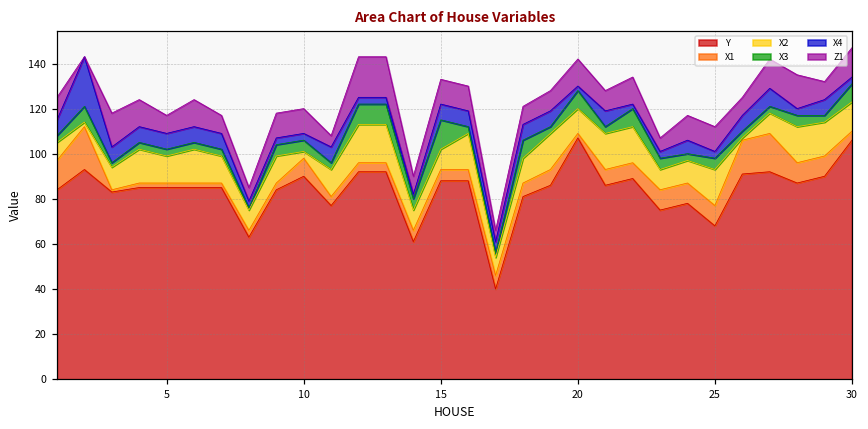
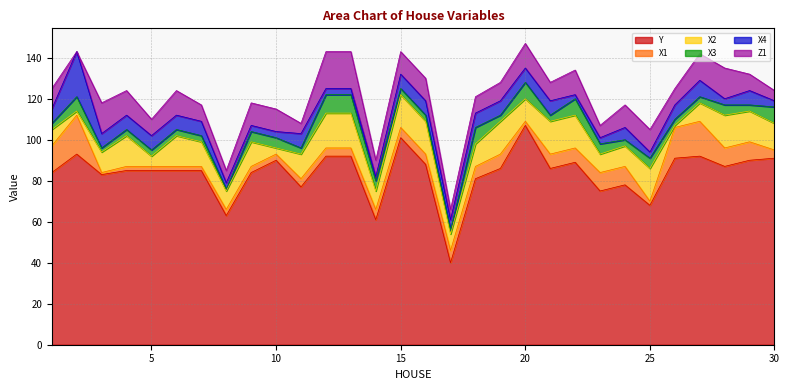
X2, 5: 12 -> 5
X1, 10: 8 -> 3
Y, 15: 88 -> 101
X2, 15: 9 -> 16
X3, 15: 13 -> 3
X4, 20: 2 -> 7
X1, 25: 9 -> 2
Y, 30: 106 -> 91
Z1, 30: 13 -> 5
